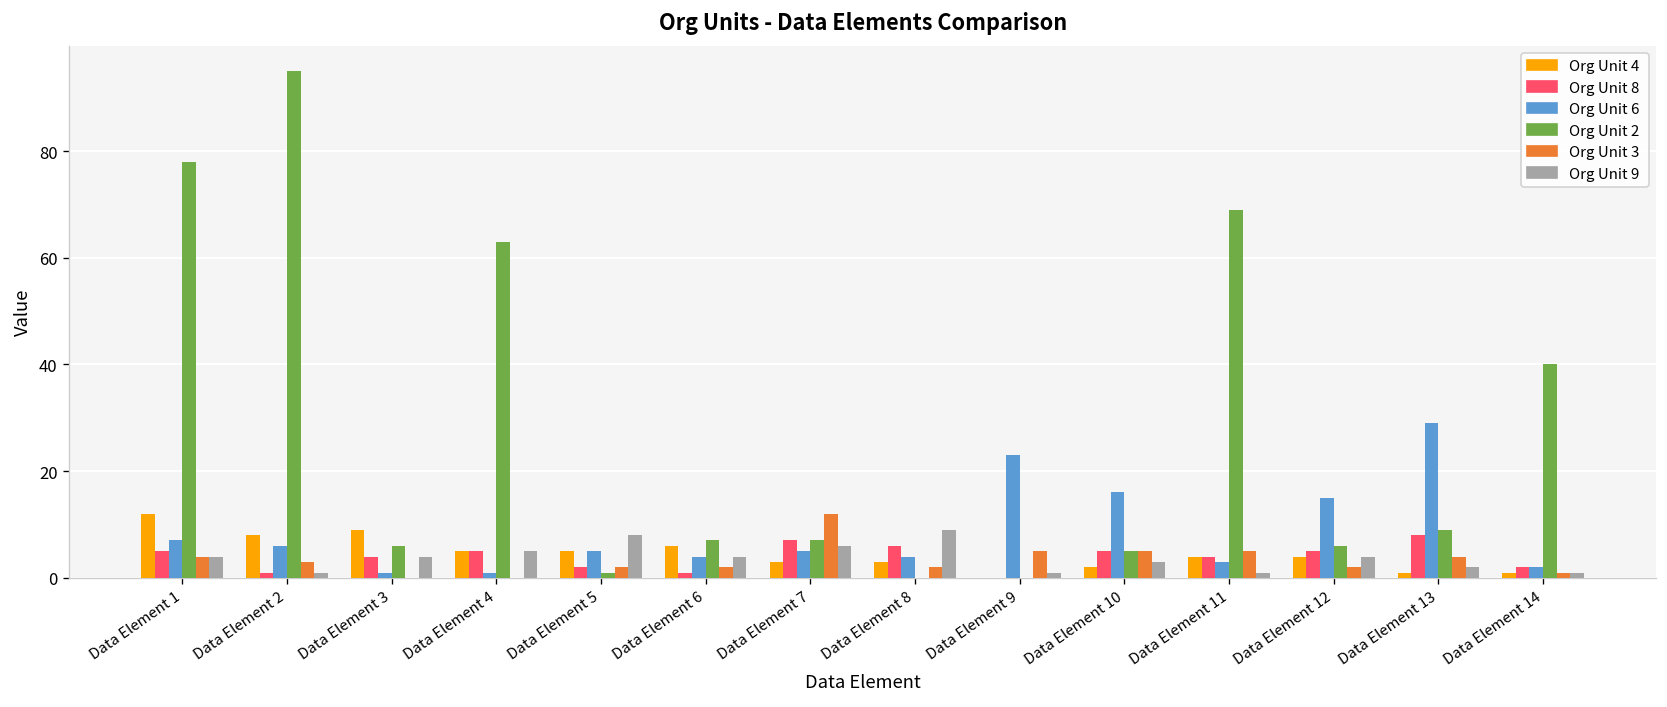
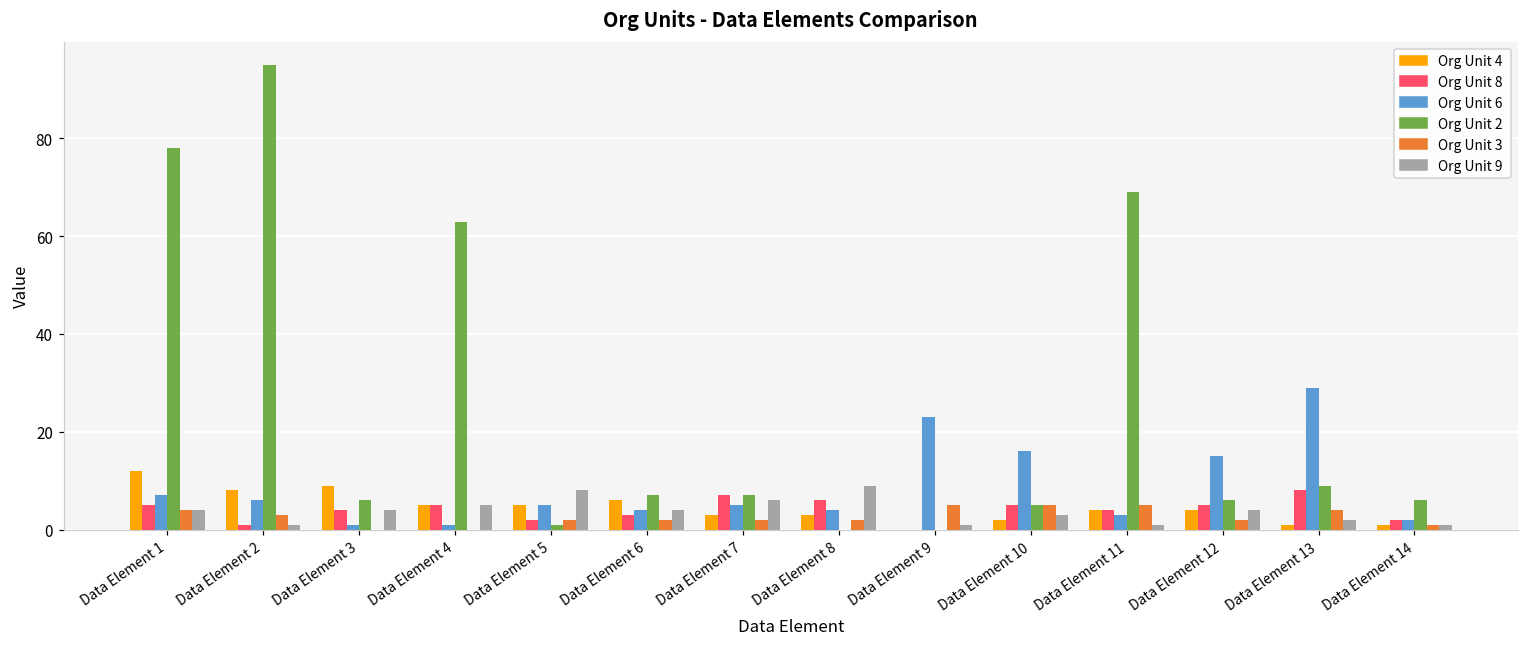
Org Unit 8, Data Element 6: 1 -> 3
Org Unit 3, Data Element 7: 12 -> 2
Org Unit 2, Data Element 14: 40 -> 6
